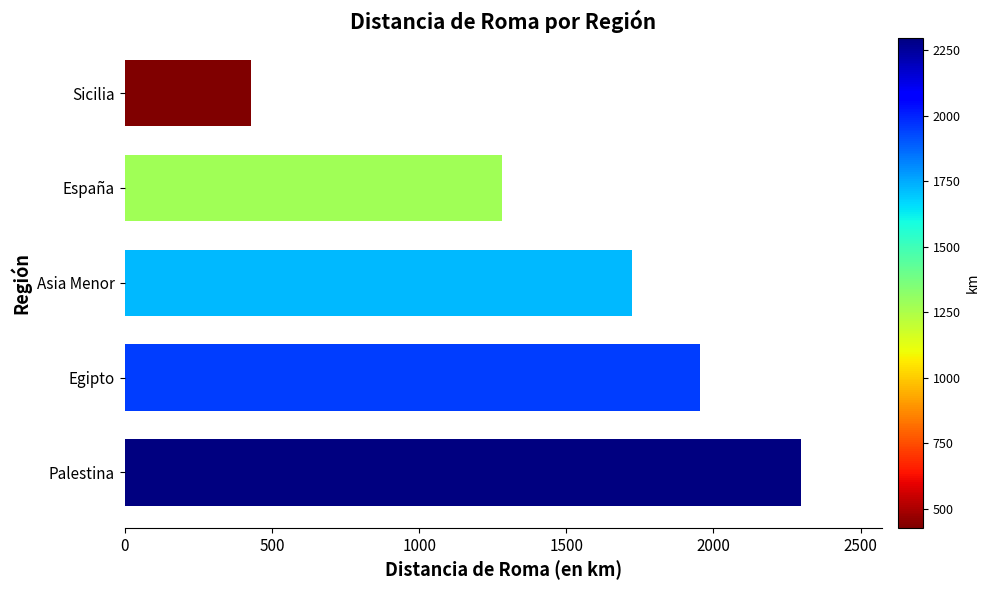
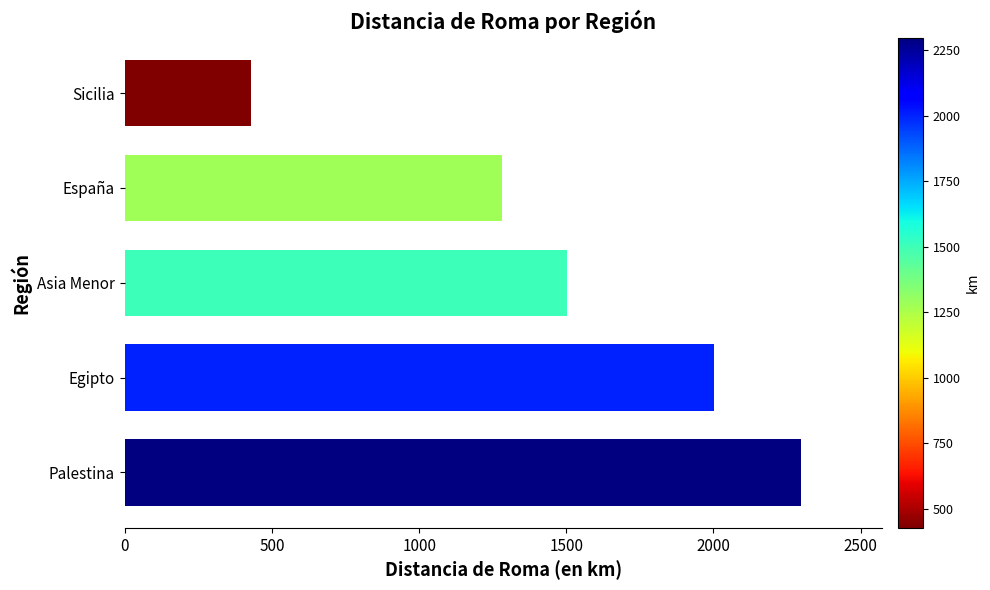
Asia Menor: 1720 -> 1500
Egipto: 1950 -> 2000
